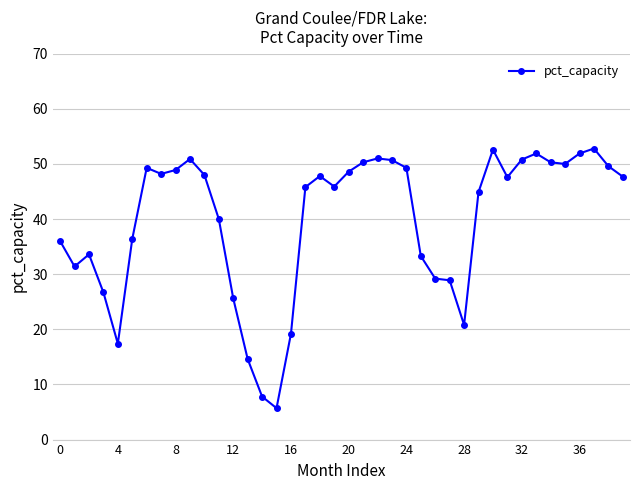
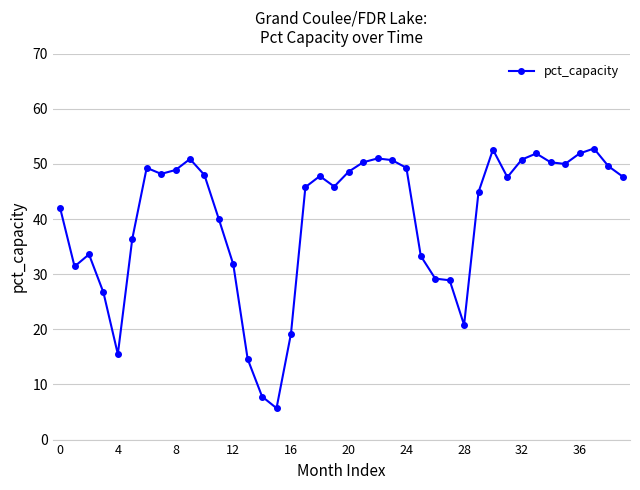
0: 36 -> 42
4: 17 -> 16
12: 26 -> 32
